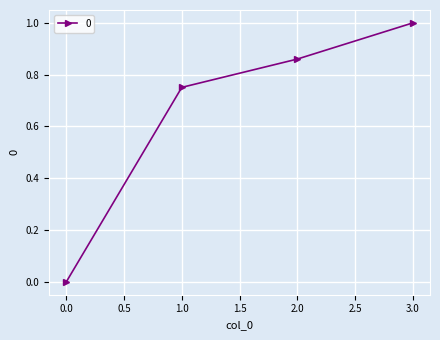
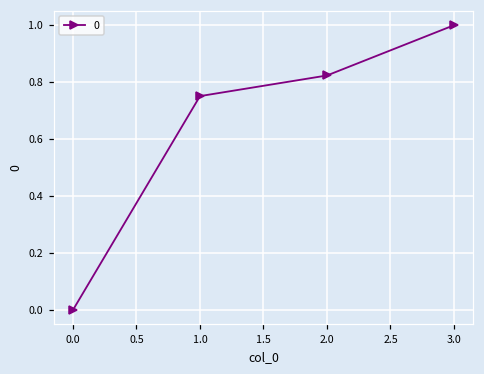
2.0: 0.86 -> 0.82
